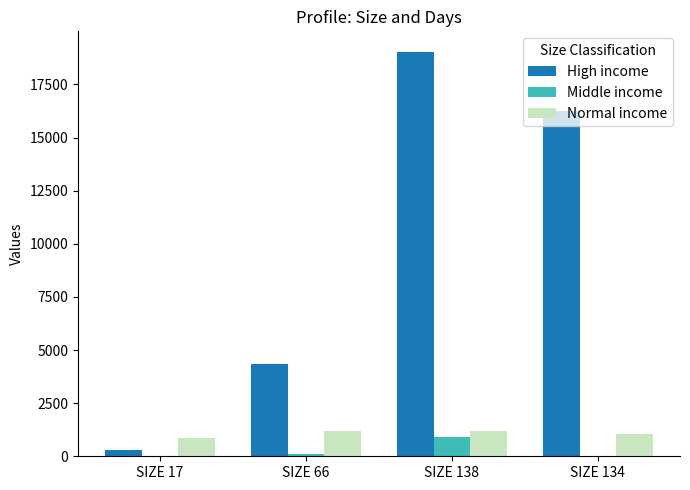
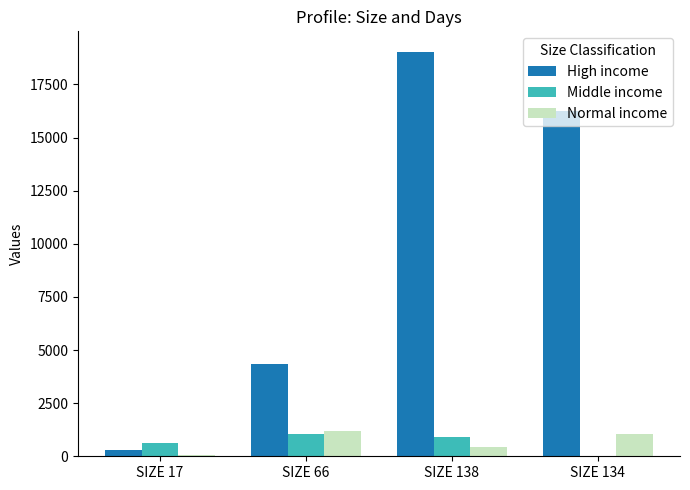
Middle income, SIZE 17: 0 -> 600
Normal income, SIZE 17: 800 -> 100
Middle income, SIZE 66: 100 -> 1100
Normal income, SIZE 138: 1200 -> 400
